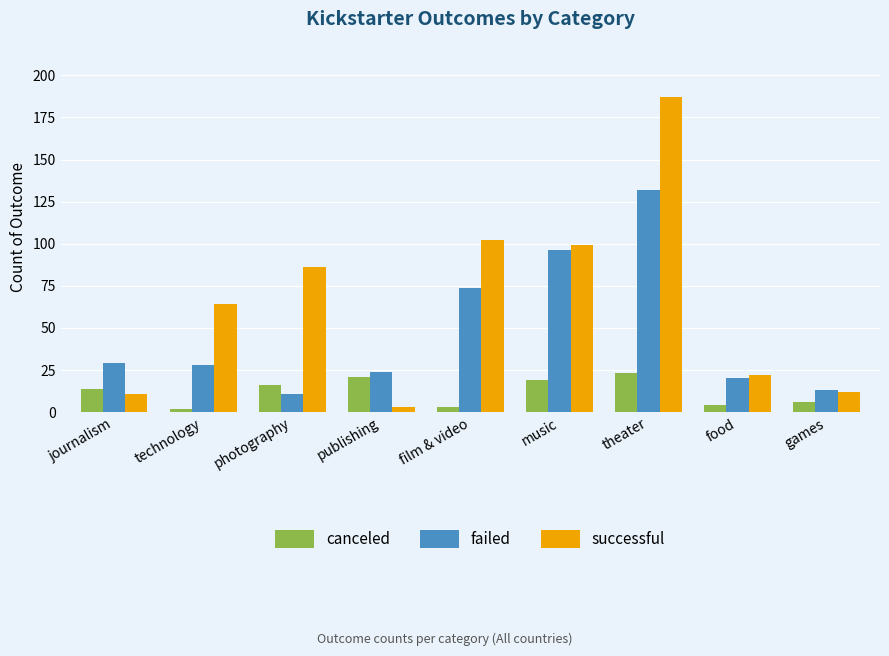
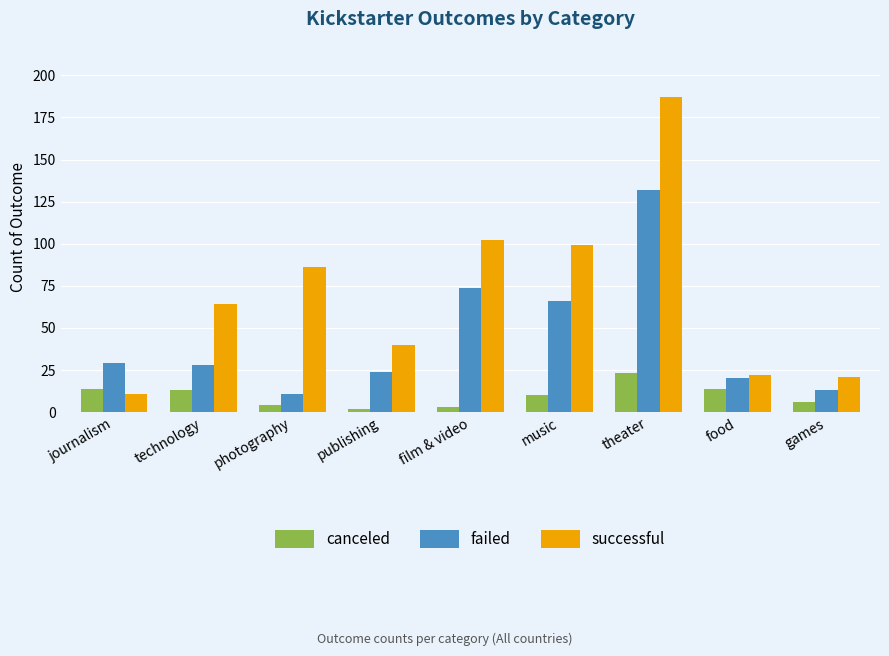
canceled, technology: 2 -> 13
canceled, photography: 16 -> 4
canceled, publishing: 21 -> 2
successful, publishing: 3 -> 40
canceled, music: 19 -> 10
failed, music: 96 -> 66
canceled, food: 4 -> 14
successful, games: 12 -> 21
